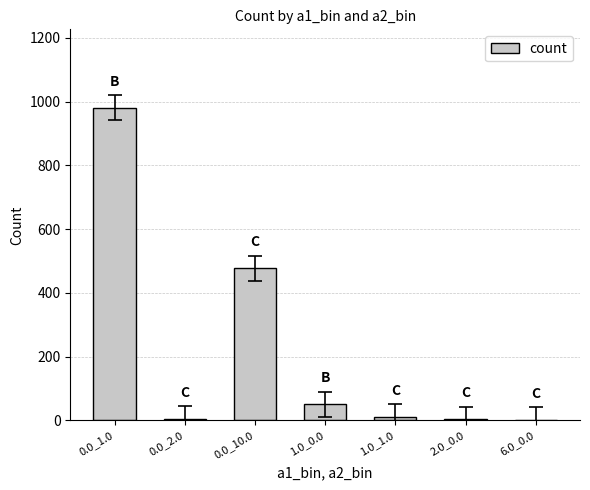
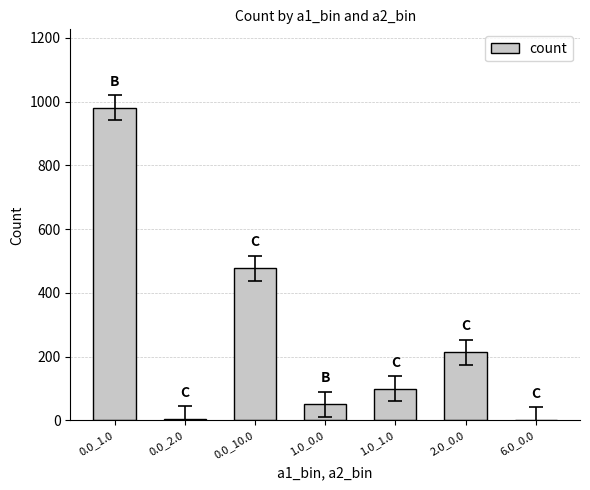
count, 1.0_1.0: 10 -> 100
count, 2.0_0.0: 0 -> 210
